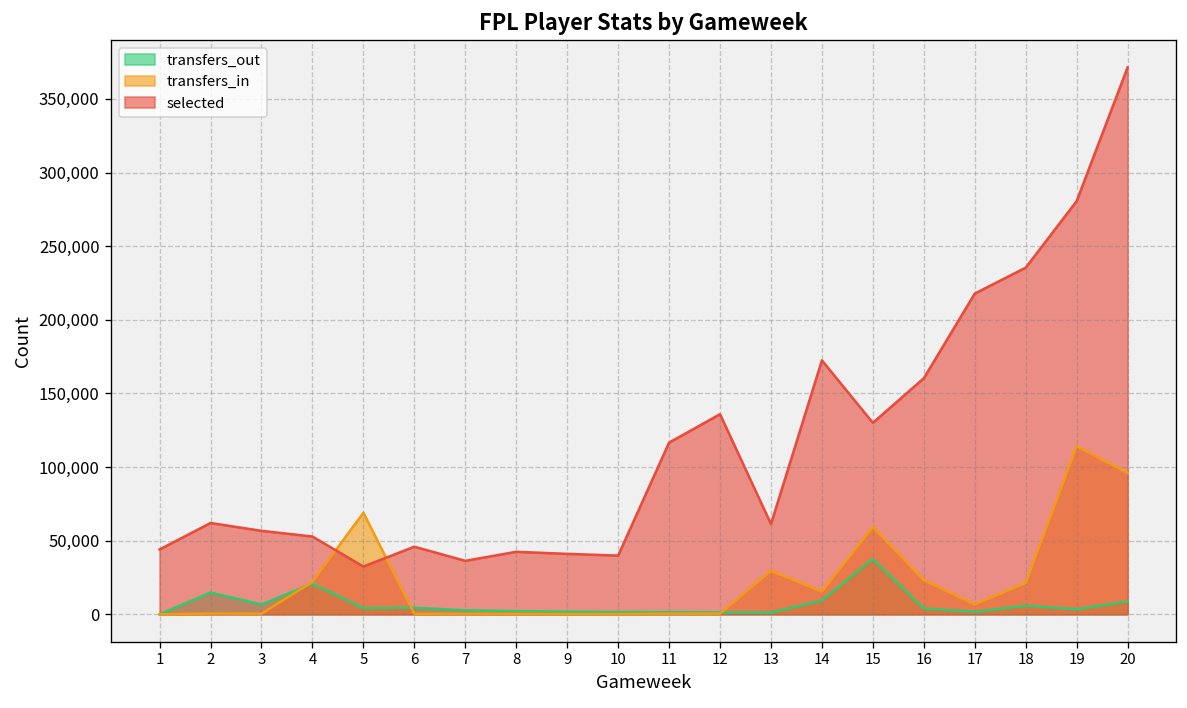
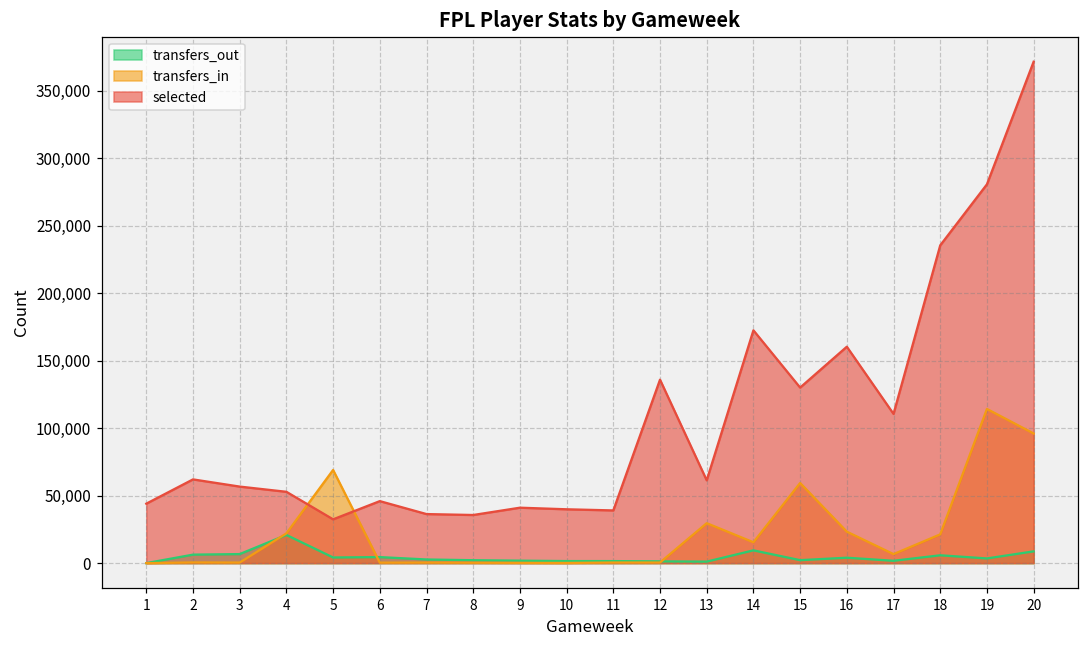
transfers_out, 2: 15,000 -> 6,000
selected, 8: 42,000 -> 36,000
selected, 11: 117,000 -> 39,000
transfers_out, 15: 37,000 -> 2,000
selected, 17: 218,000 -> 111,000
